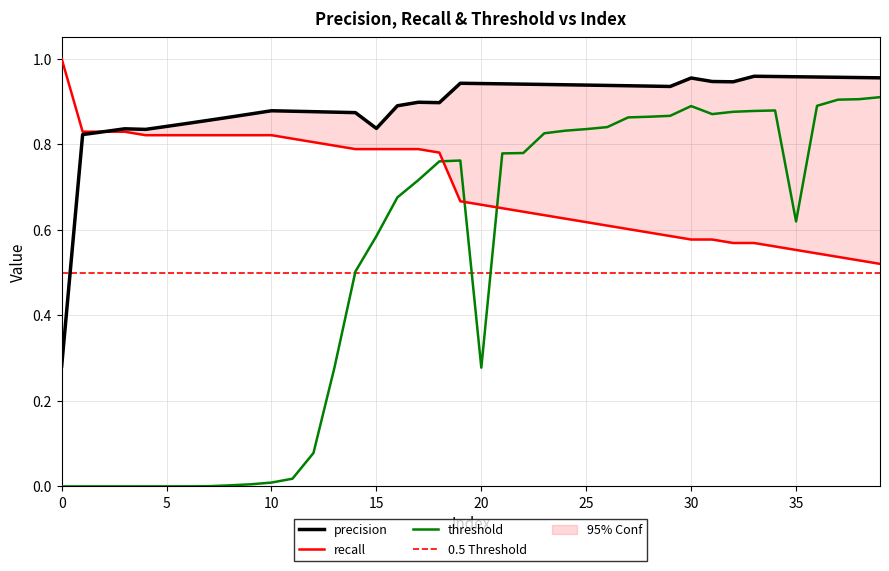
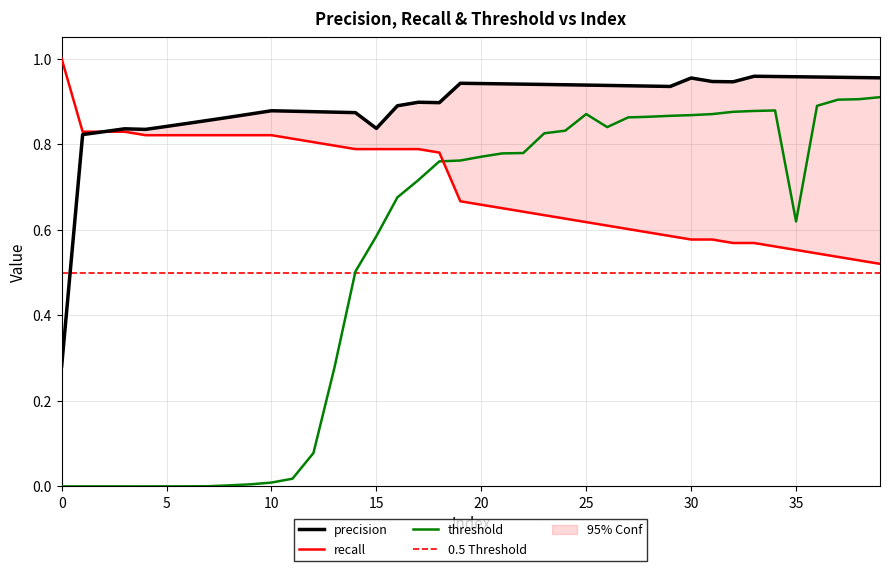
threshold, 20: 0.28 -> 0.77
threshold, 25: 0.84 -> 0.87
threshold, 30: 0.89 -> 0.87
